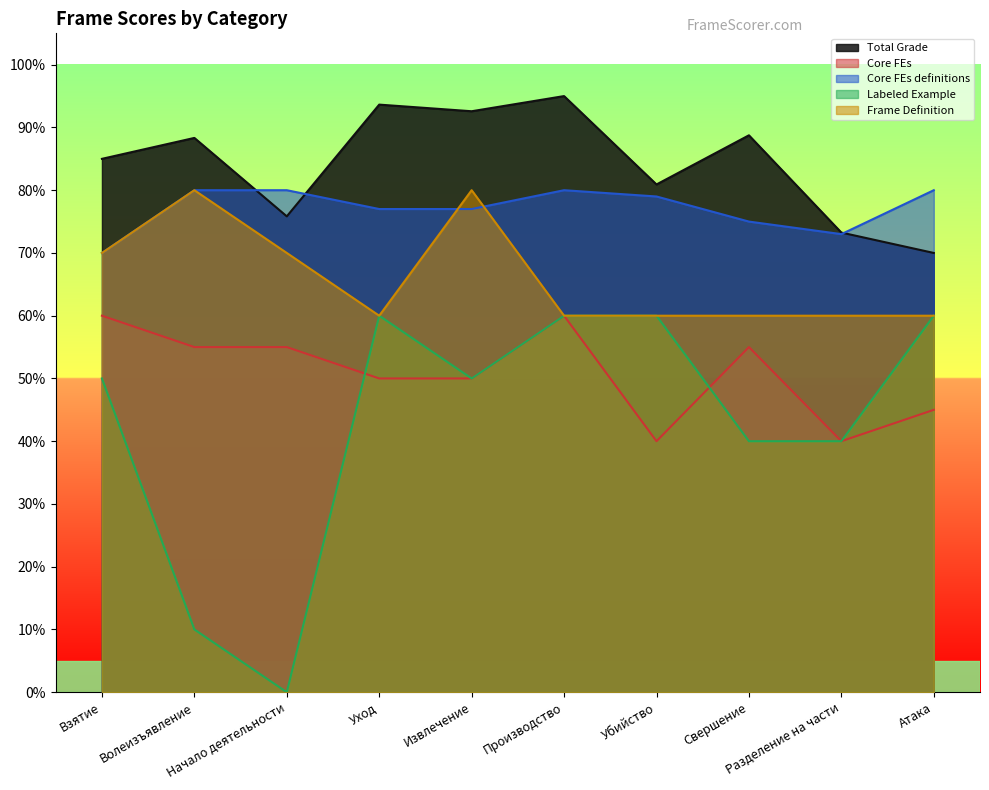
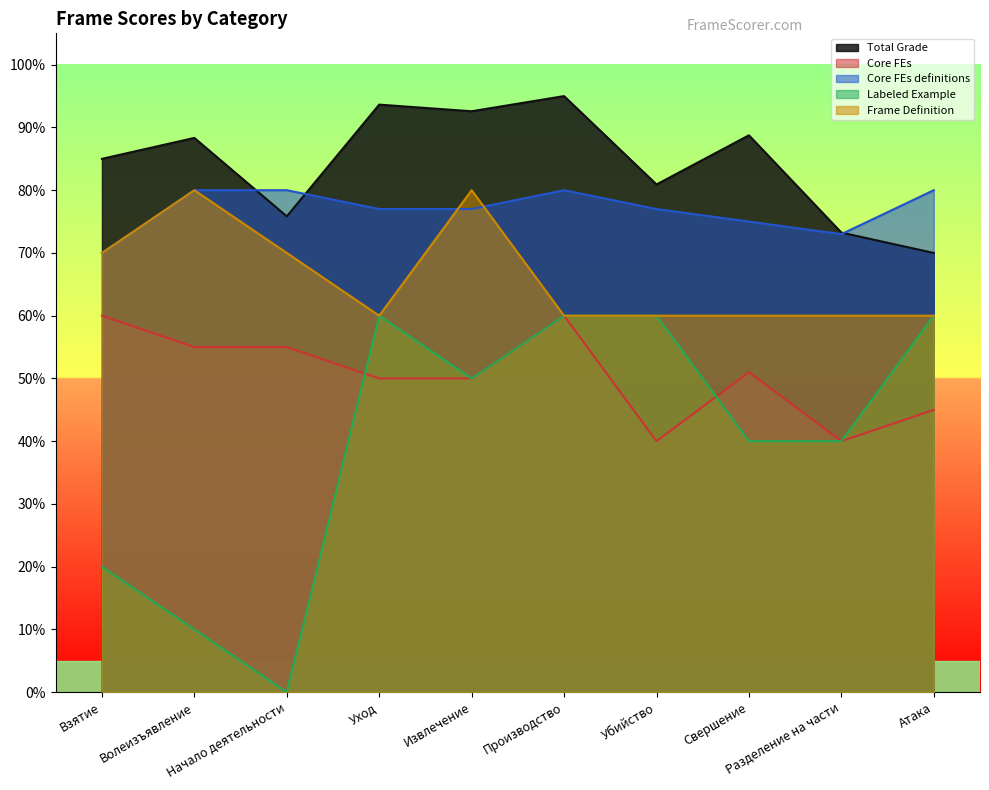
Labeled Example, Взятие: 50% -> 20%
Core FEs definitions, Убийство: 79% -> 77%
Core FEs, Свершение: 55% -> 51%
